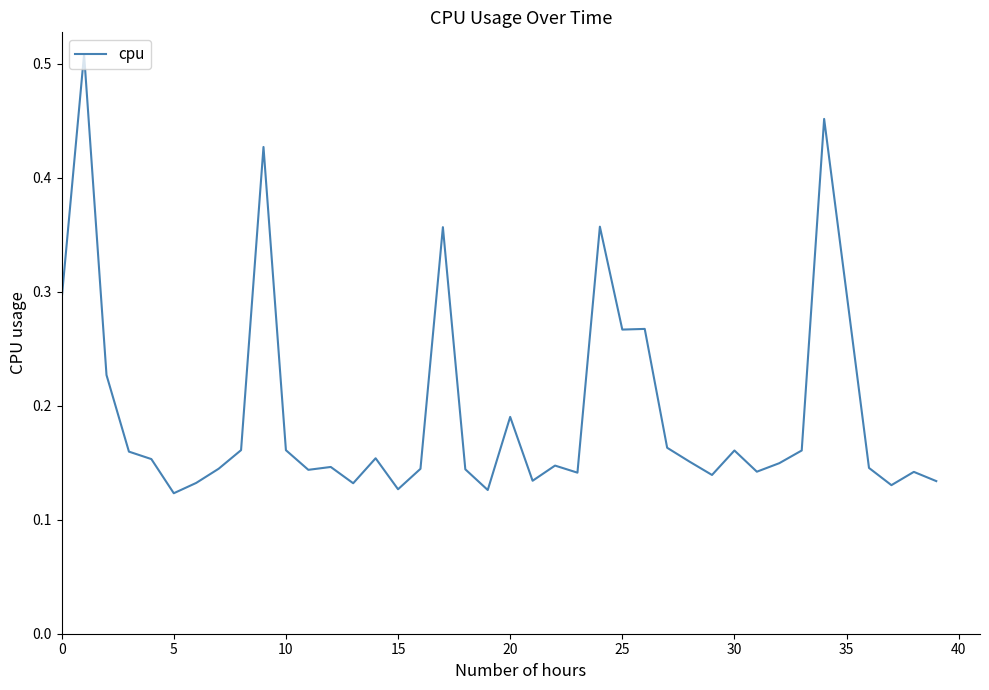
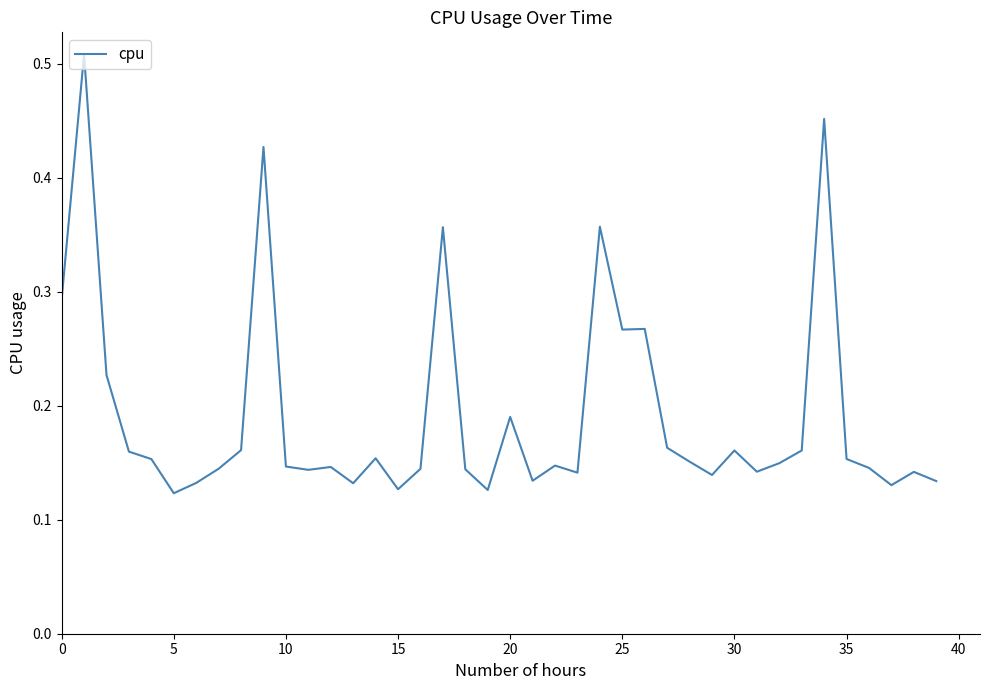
10: 0.161 -> 0.147
35: 0.299 -> 0.153
